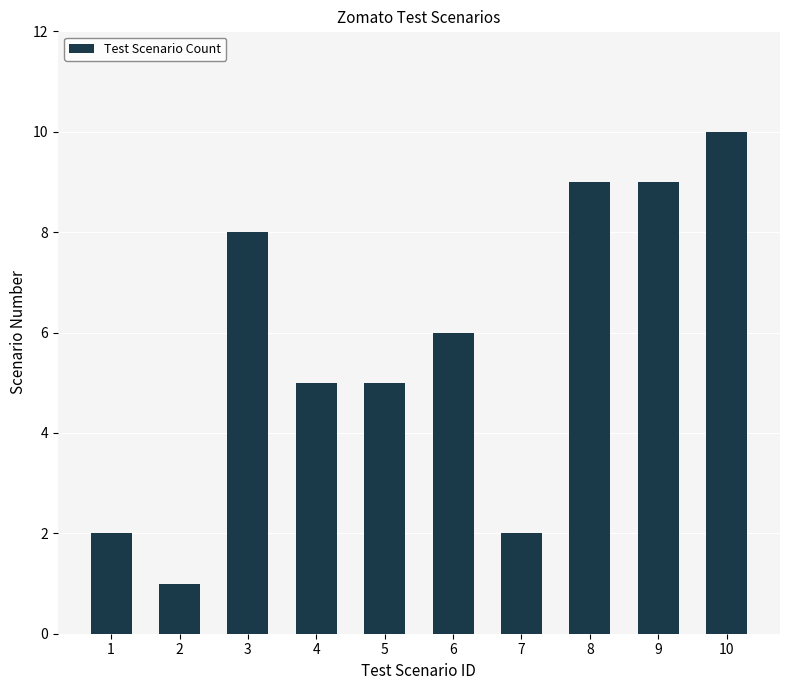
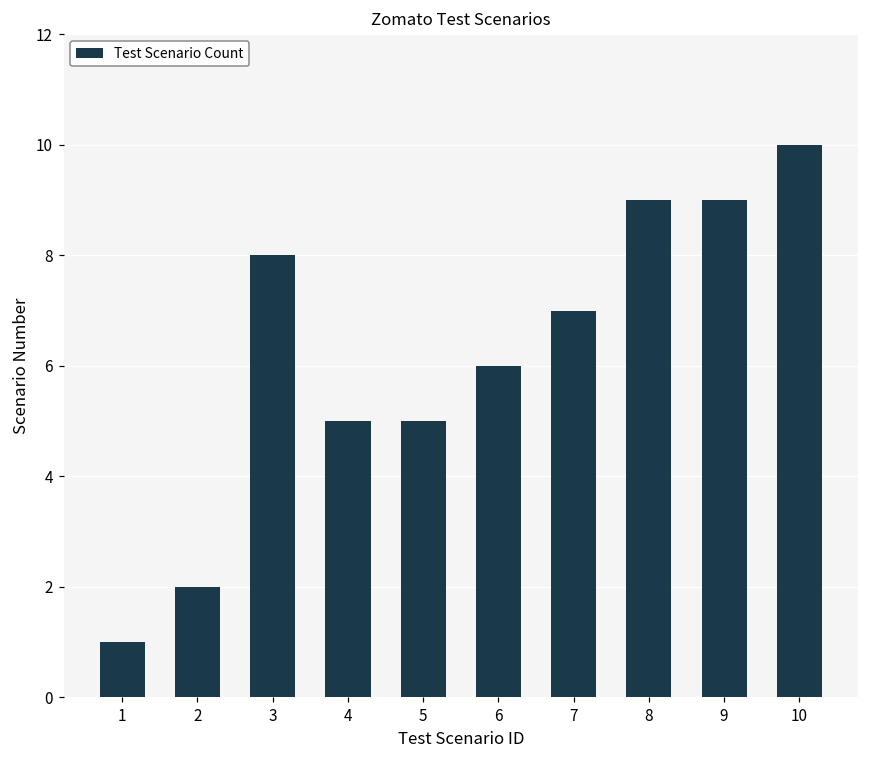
1: 2 -> 1
2: 1 -> 2
7: 2 -> 7
